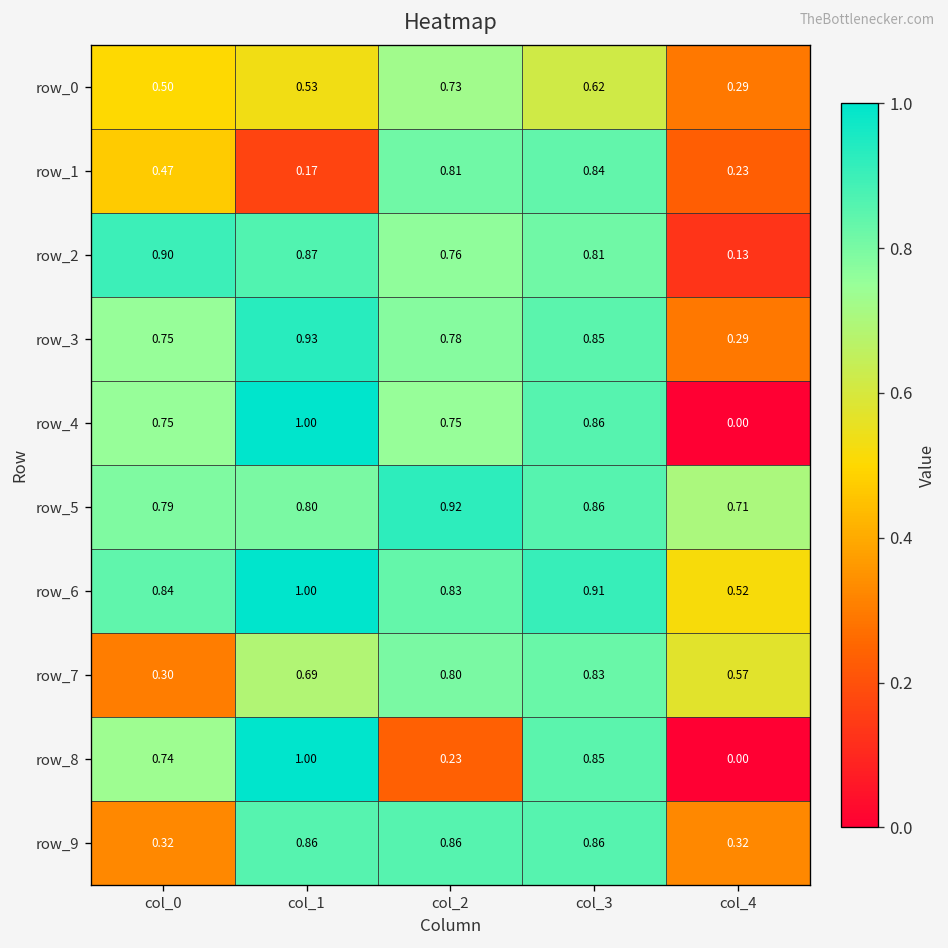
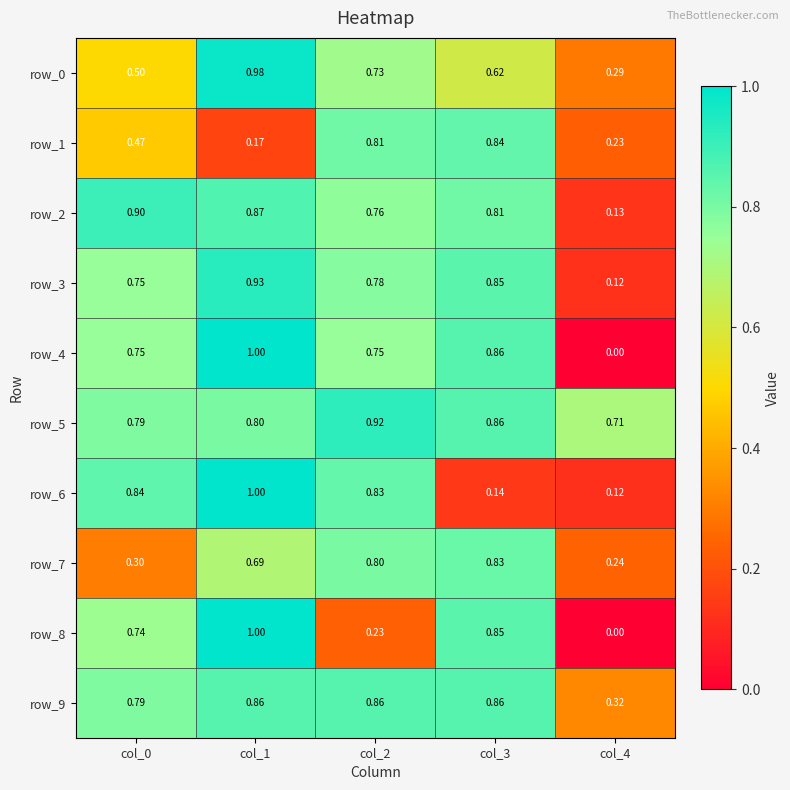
row_0, col_1: 0.53 -> 0.98
row_3, col_4: 0.29 -> 0.12
row_6, col_3: 0.91 -> 0.14
row_6, col_4: 0.52 -> 0.12
row_7, col_4: 0.57 -> 0.24
row_9, col_0: 0.32 -> 0.79
